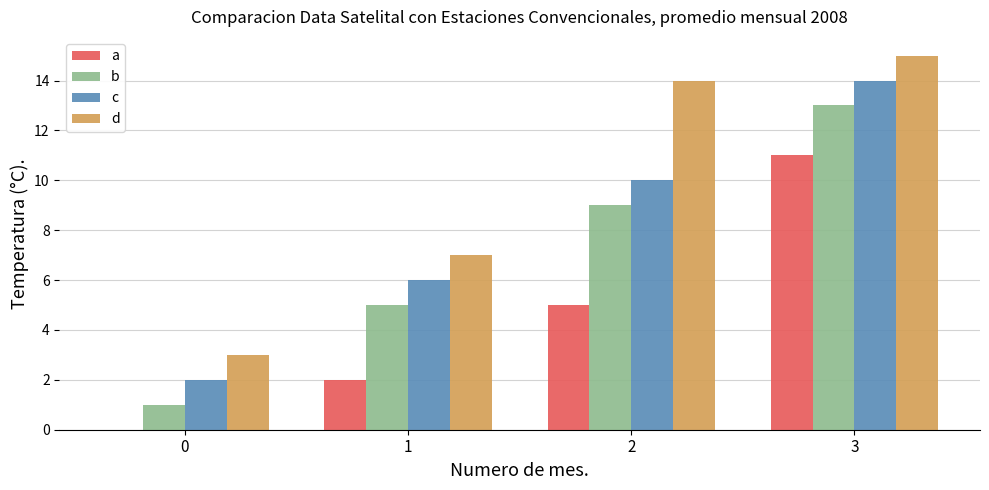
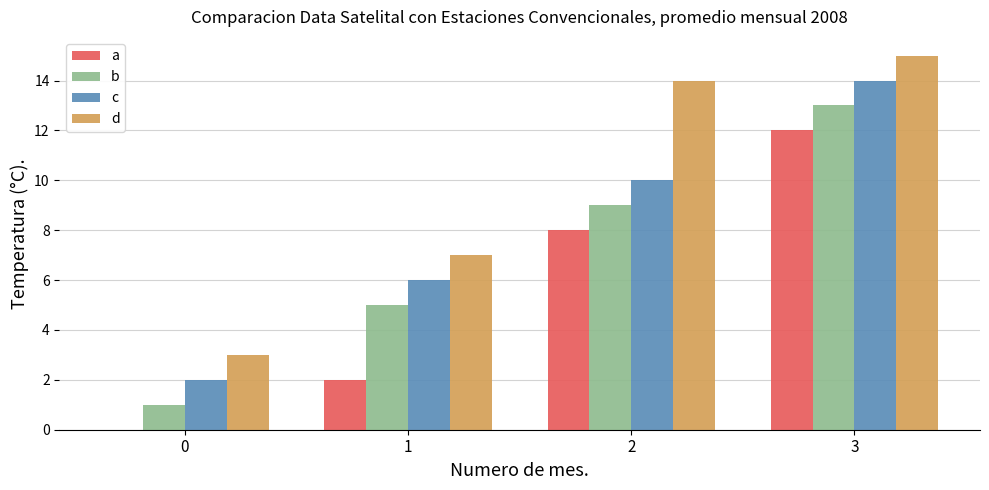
a, 2: 5 -> 8
a, 3: 11 -> 12
